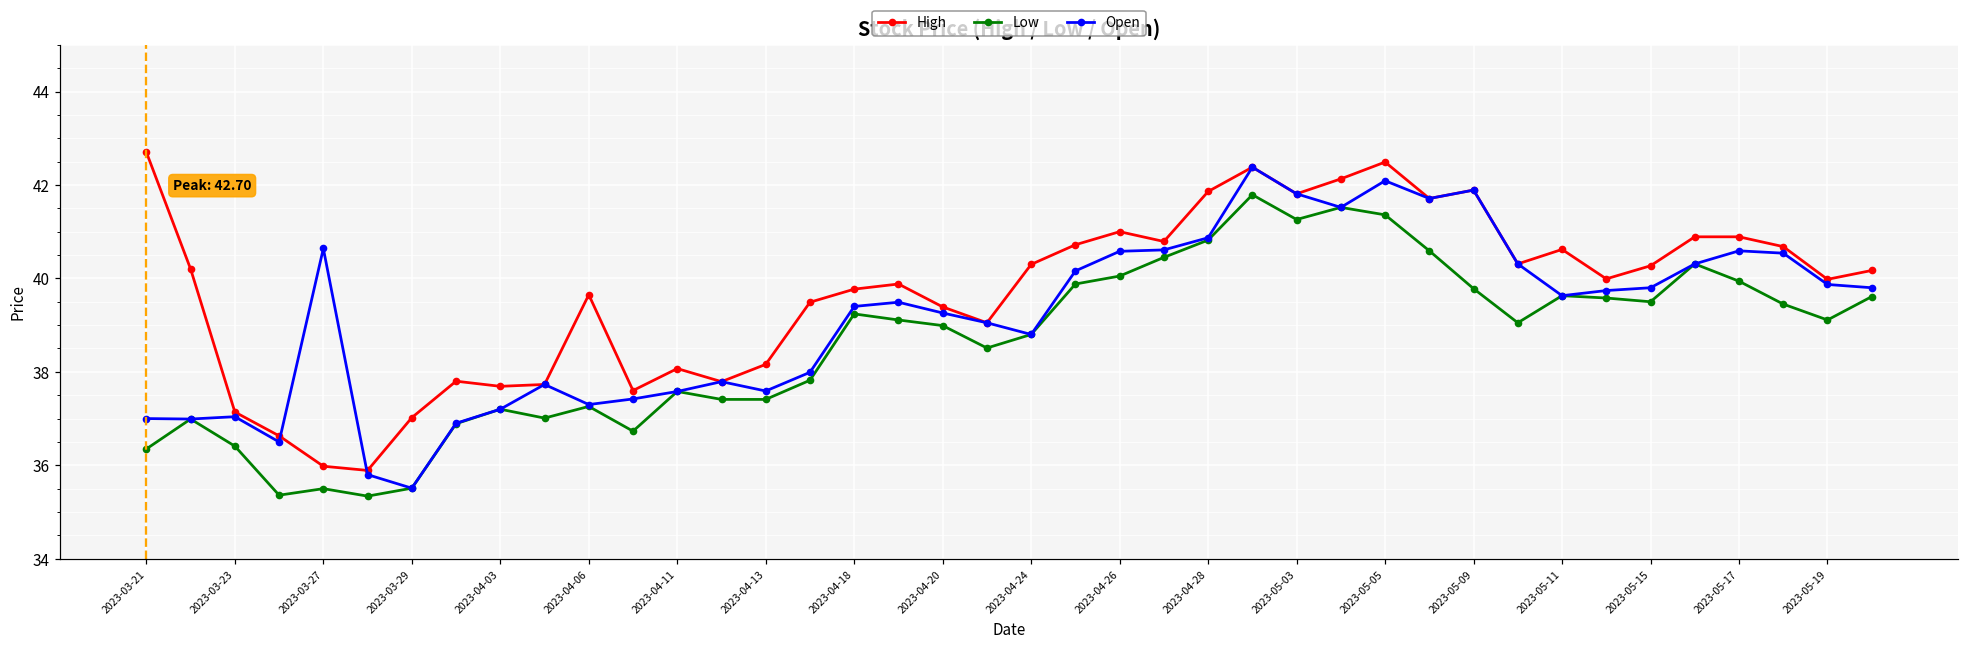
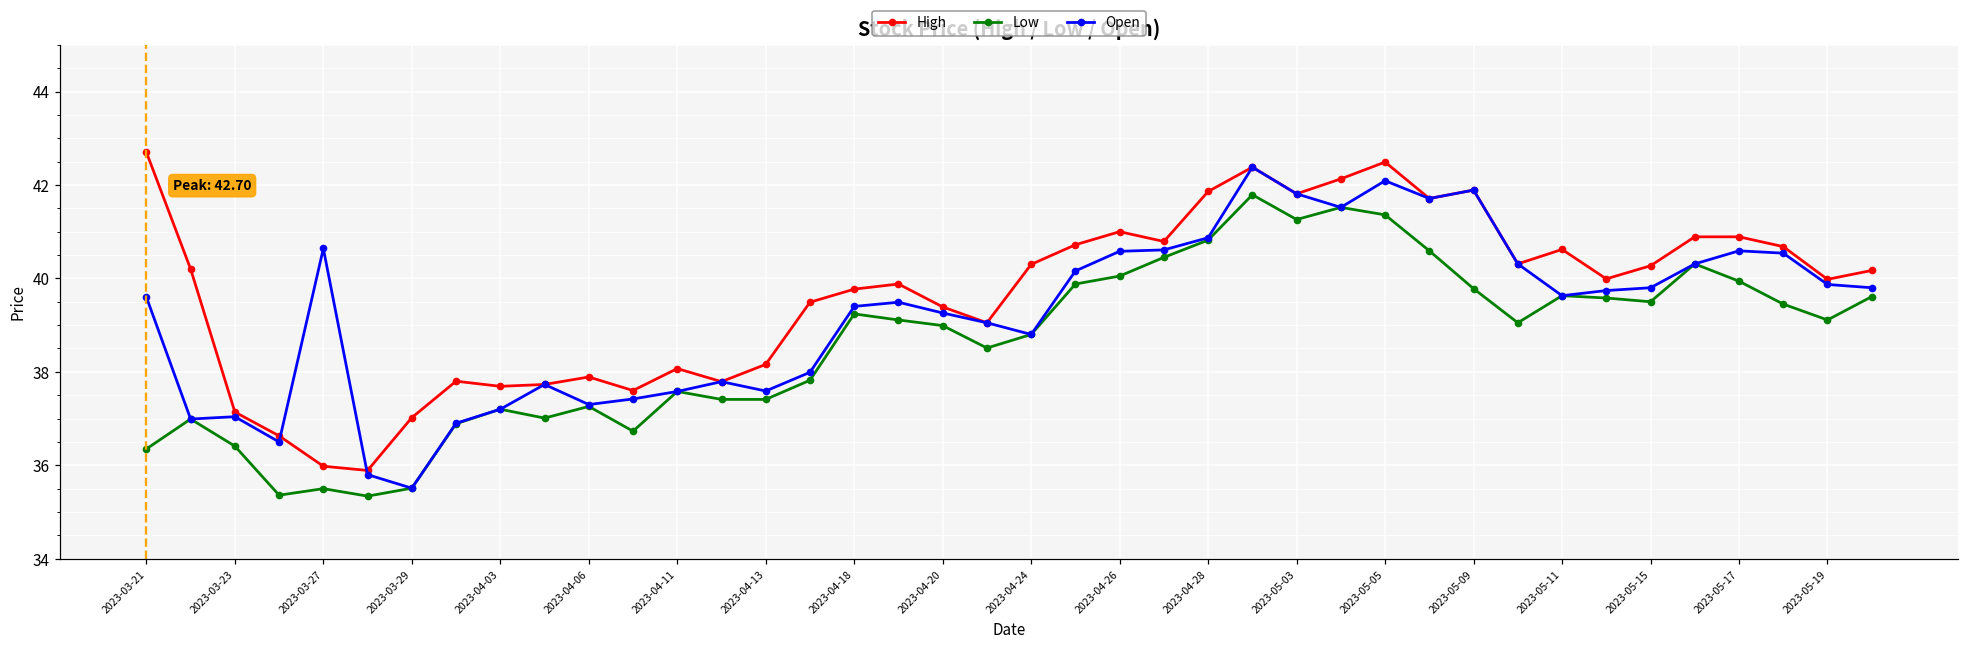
Open, 2023-03-21: 37.0 -> 39.6
High, 2023-04-06: 39.7 -> 37.9
